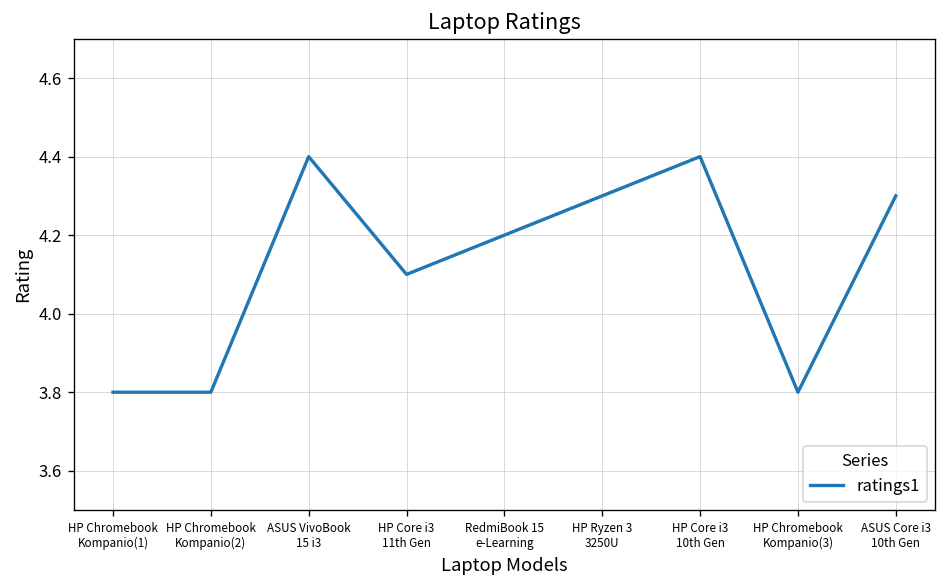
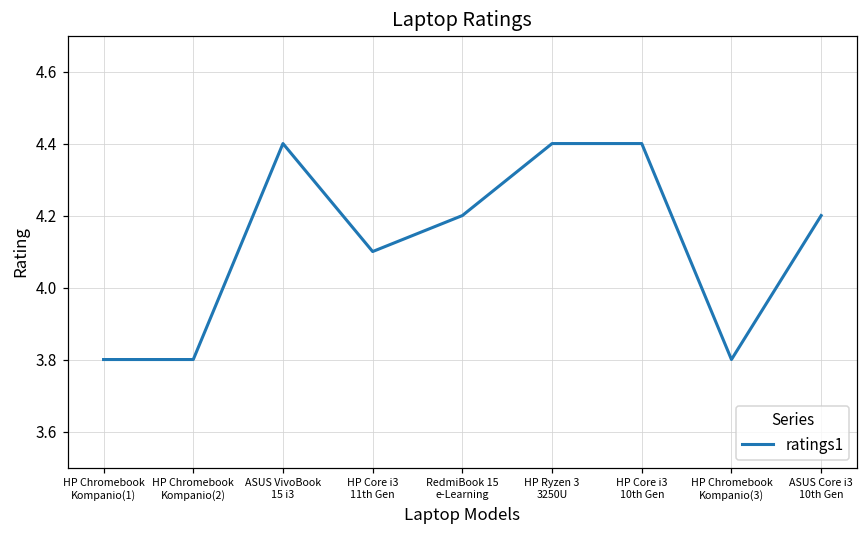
HP Ryzen 3 3250U: 4.3 -> 4.4
ASUS Core i3 10th Gen: 4.3 -> 4.2
